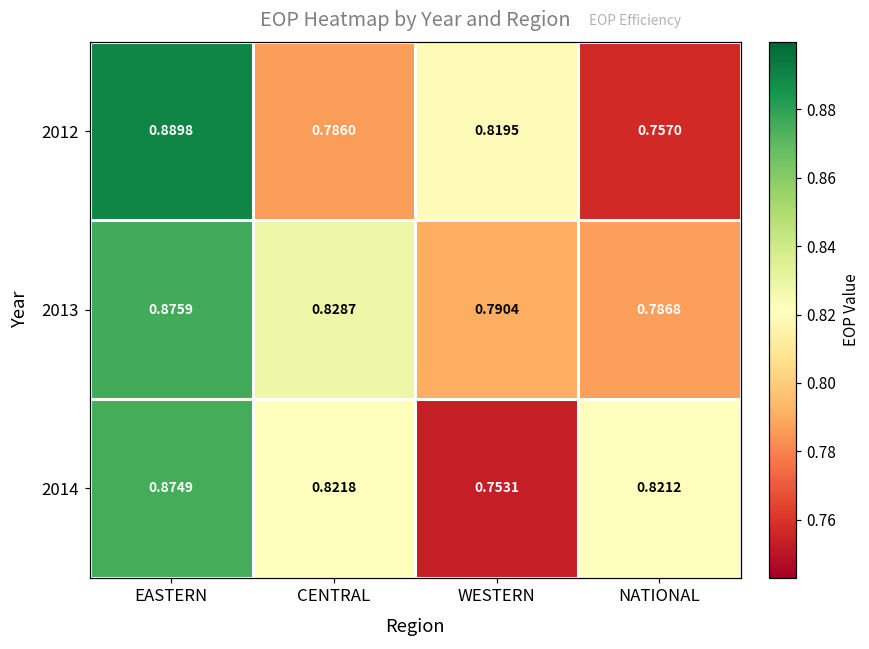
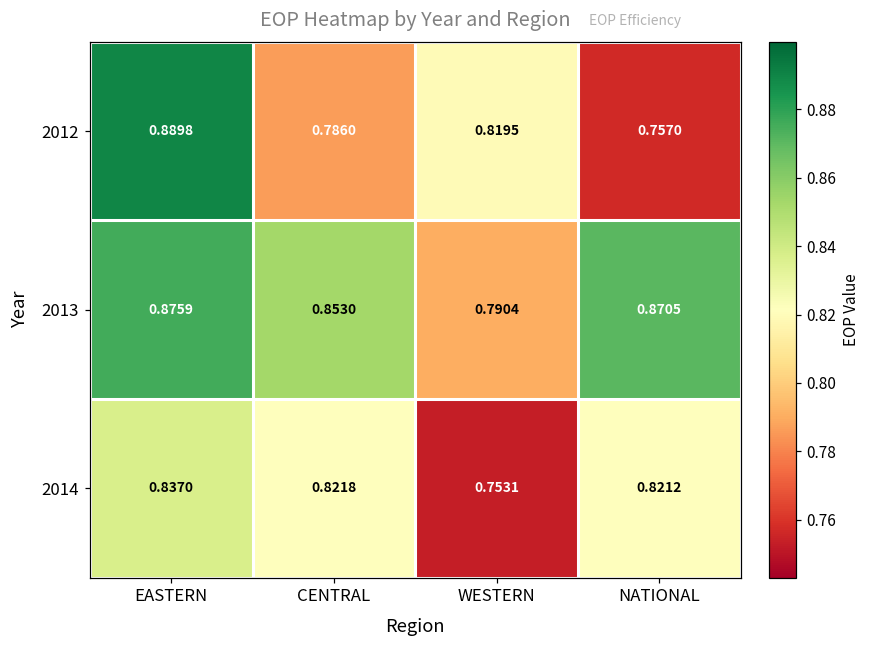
2013, CENTRAL: 0.8287 -> 0.8530
2013, NATIONAL: 0.7868 -> 0.8705
2014, EASTERN: 0.8749 -> 0.8370
